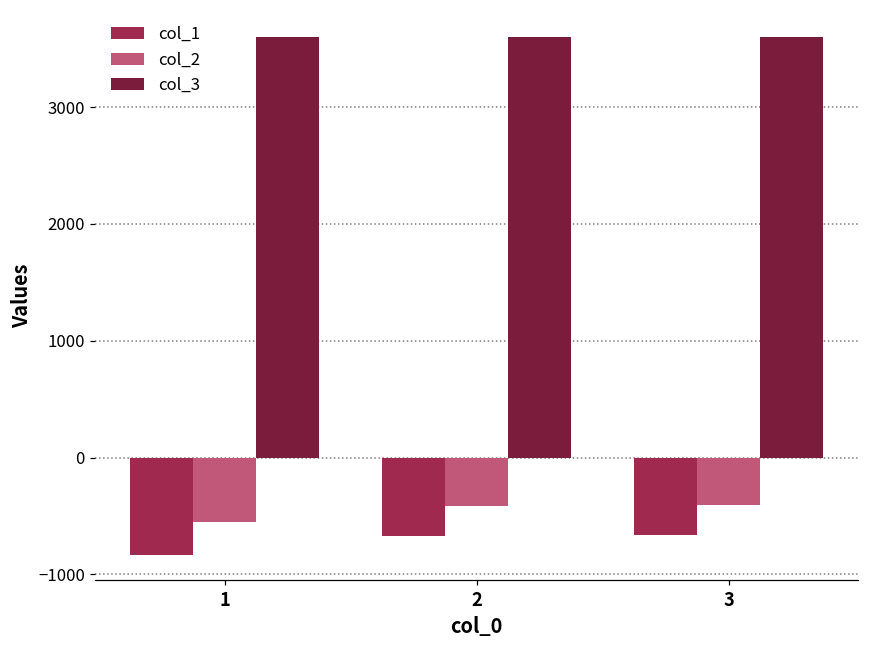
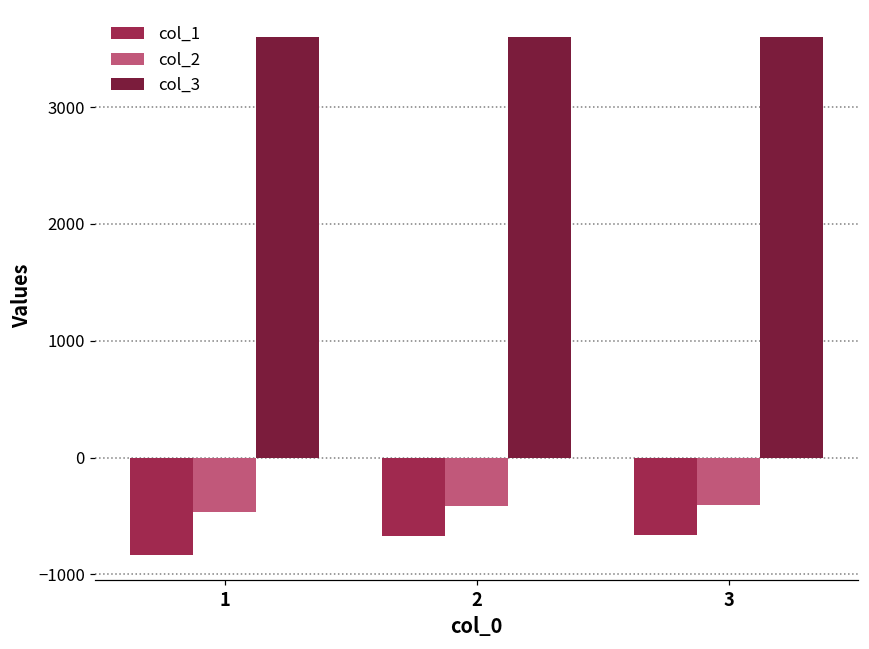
col_2, 1: -550 -> -470
